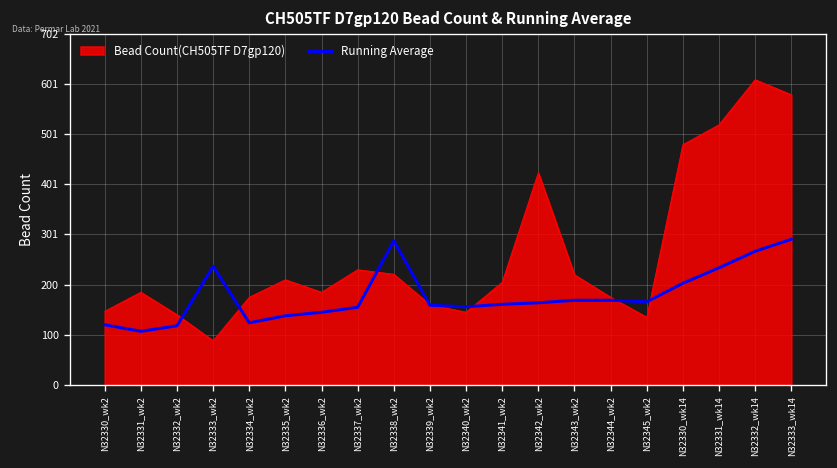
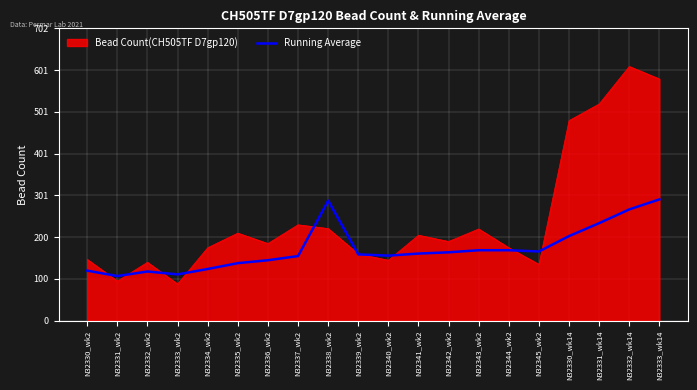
Bead Count(CH505TF D7gp120), N32331_wk2: 190 -> 100
Running Average, N32333_wk2: 240 -> 110
Bead Count(CH505TF D7gp120), N32342_wk2: 420 -> 190
